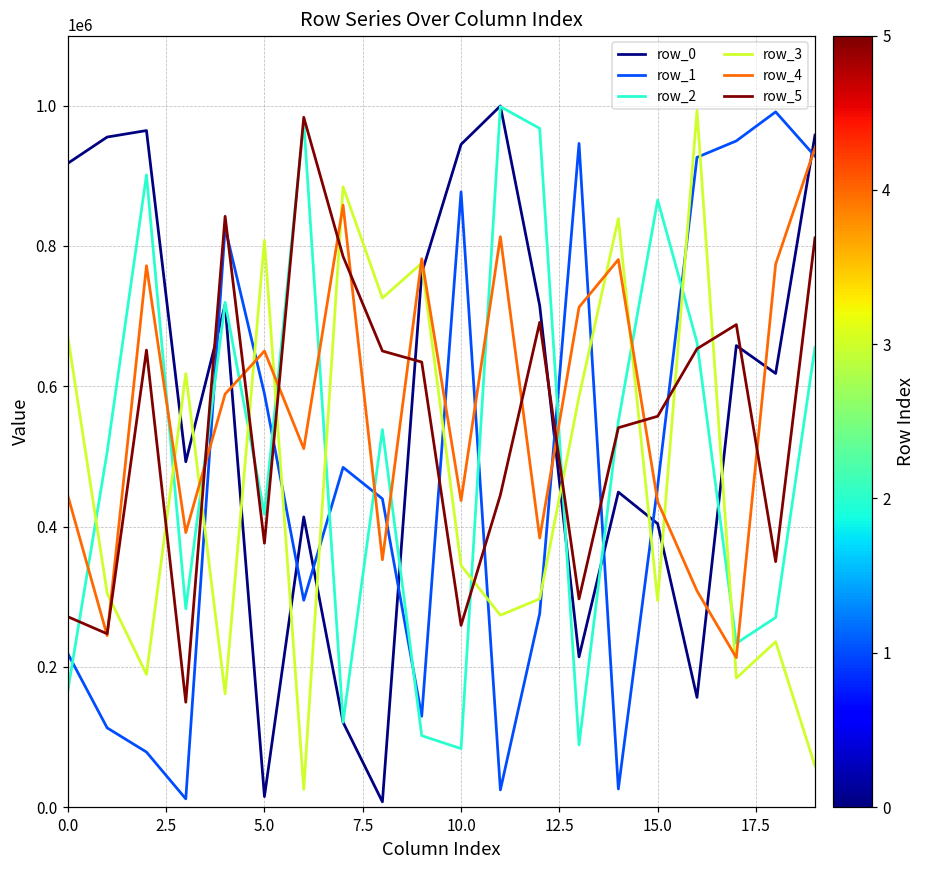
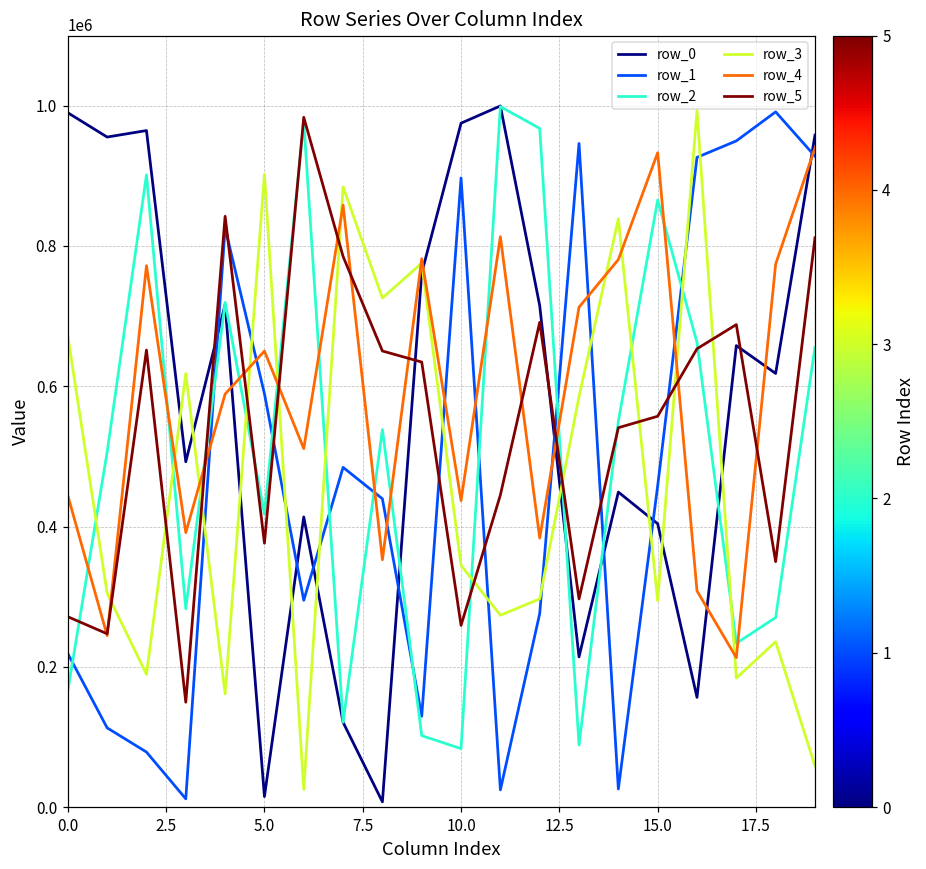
row_0, 0.0: 920000 -> 990000
row_3, 5.0: 810000 -> 900000
row_0, 10.0: 940000 -> 980000
row_1, 10.0: 880000 -> 900000
row_4, 15.0: 440000 -> 930000
